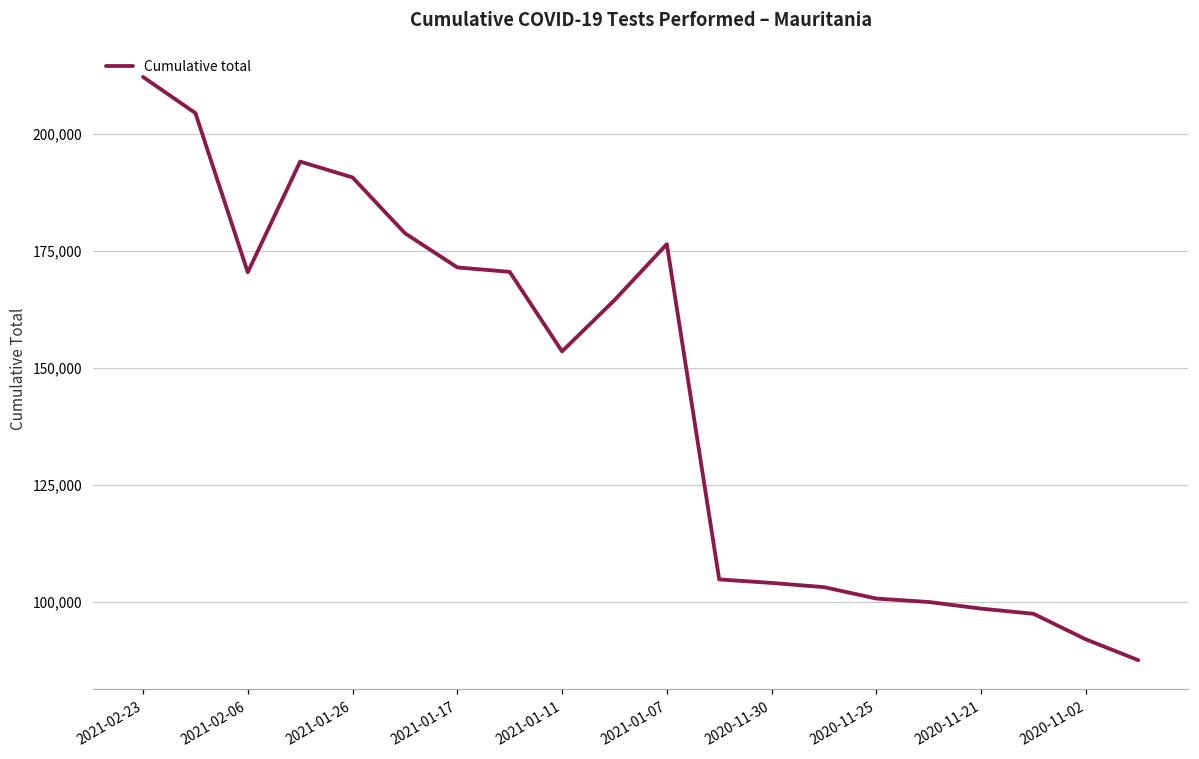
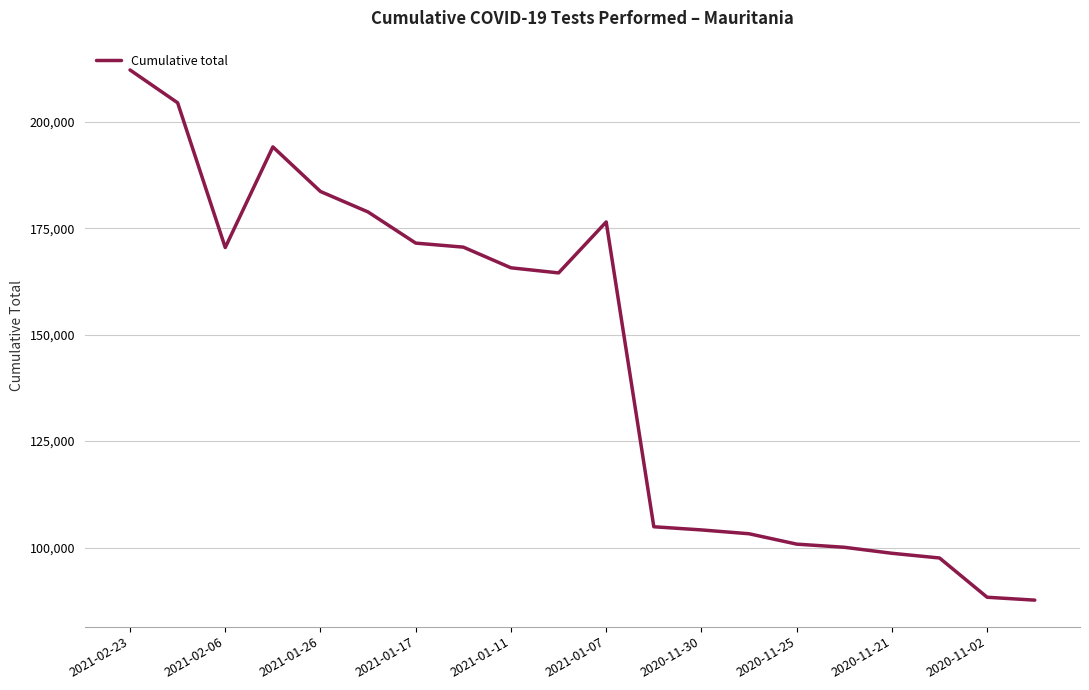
2021-01-26: 191,000 -> 184,000
2021-01-11: 154,000 -> 166,000
2020-11-02: 92,000 -> 88,000
